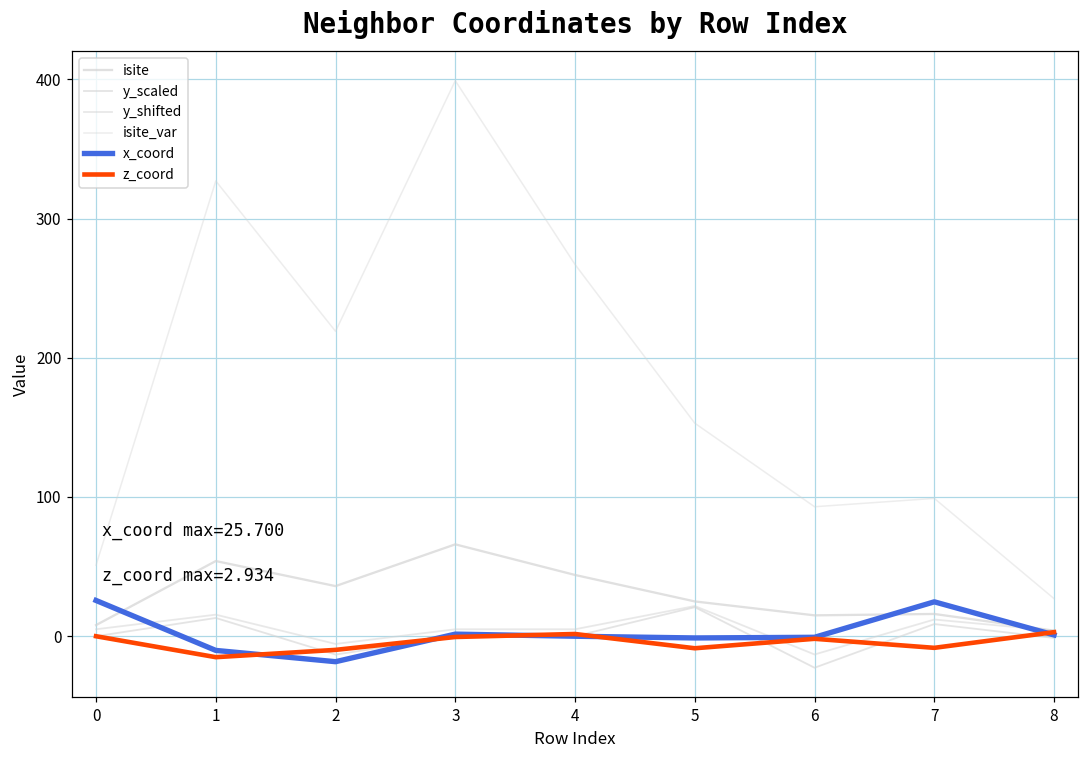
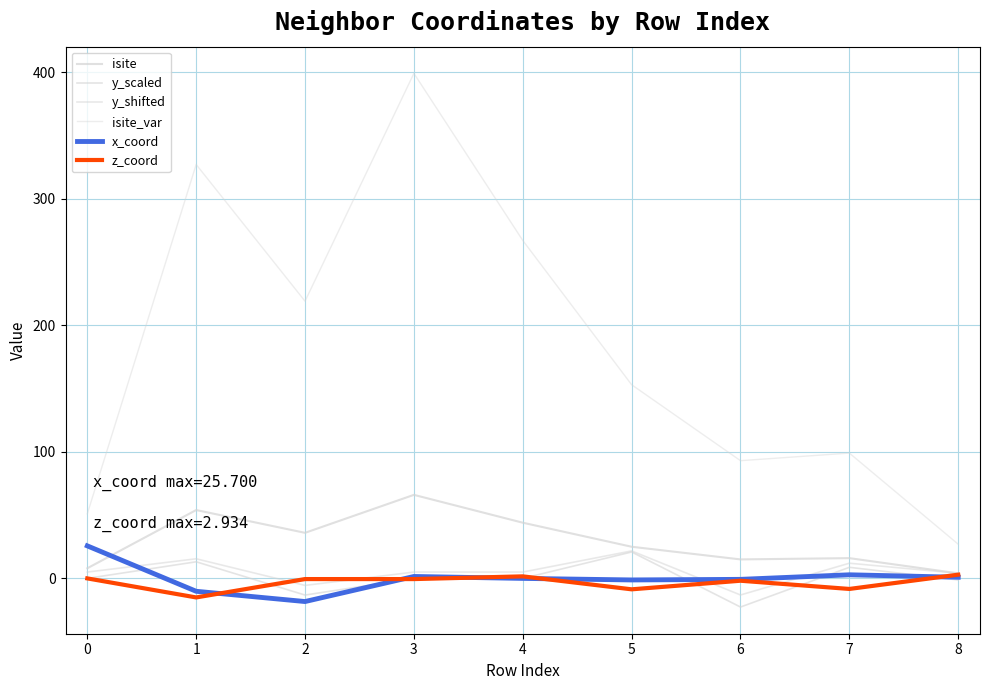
z_coord, 2: -10 -> -1
x_coord, 7: 25 -> 3
